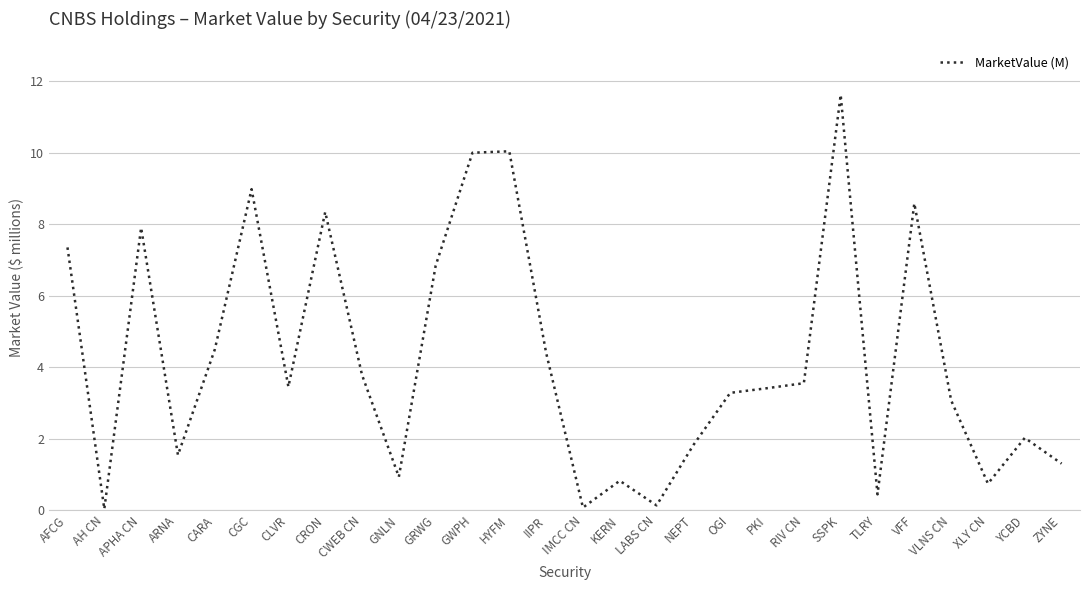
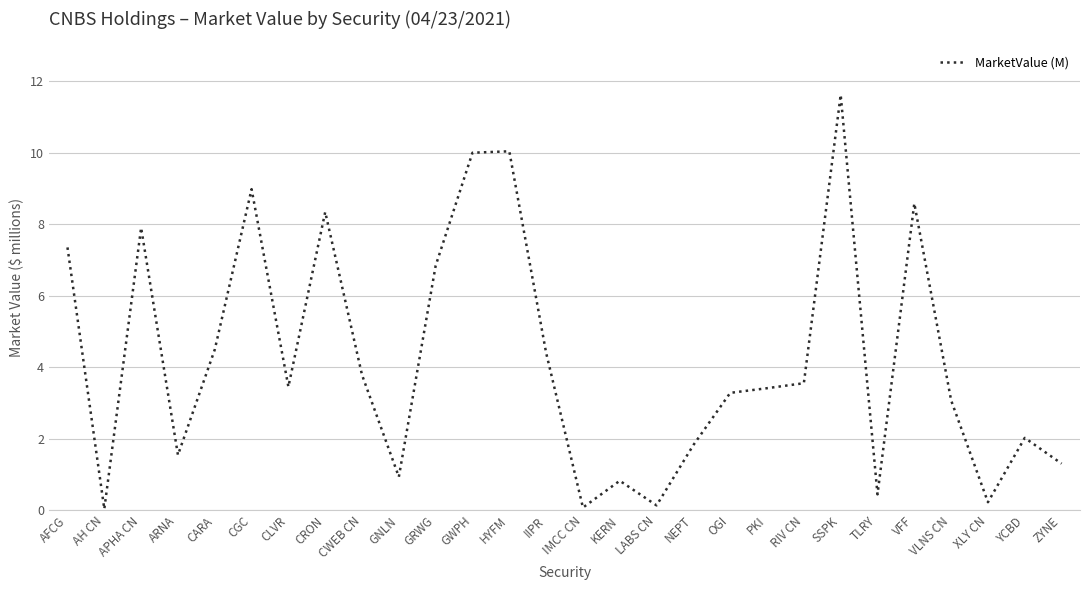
XLY CN: 0.7 -> 0.2
